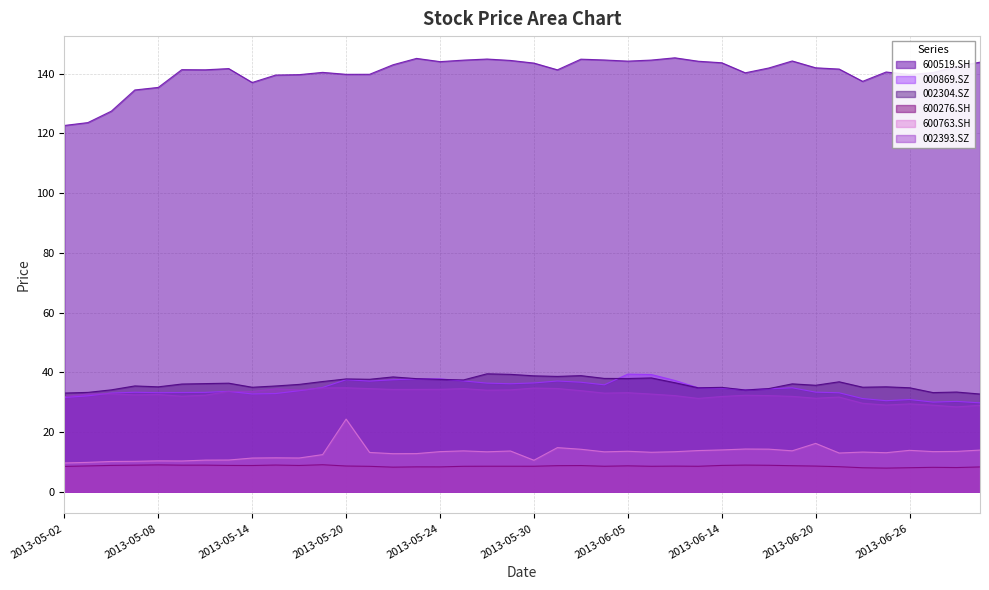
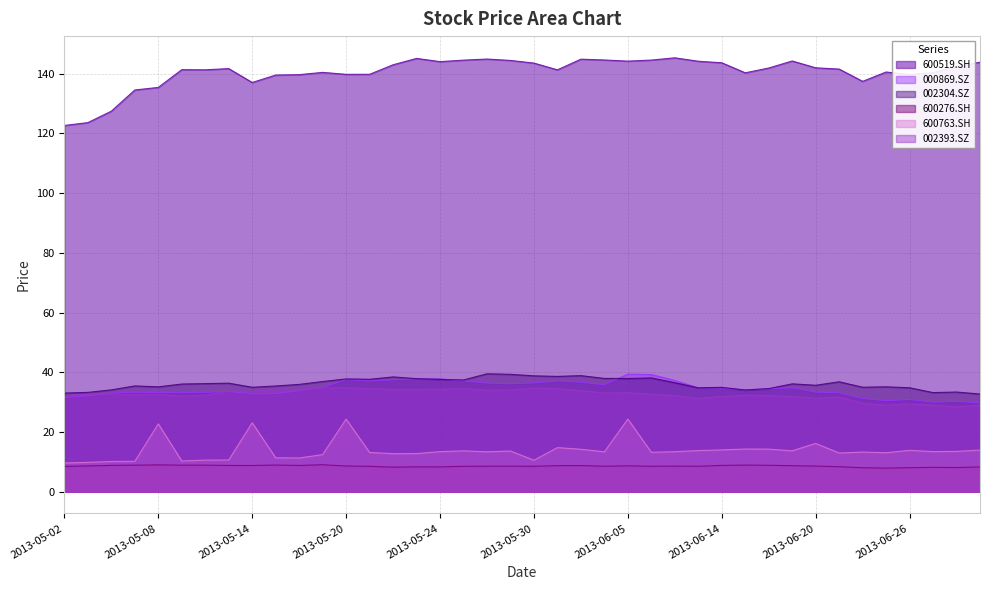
600763.SH, 2013-05-08: 10 -> 23
600763.SH, 2013-05-14: 11 -> 23
600763.SH, 2013-06-05: 14 -> 24
